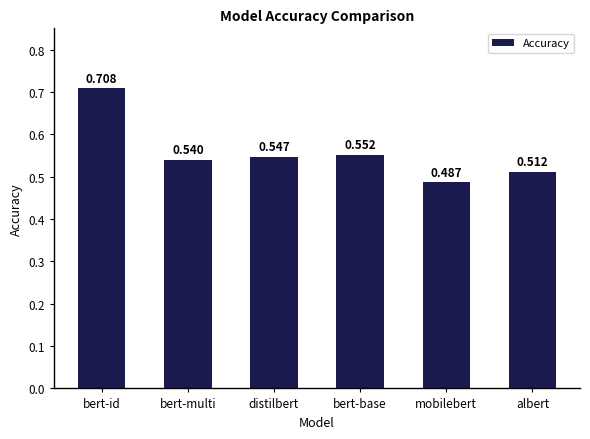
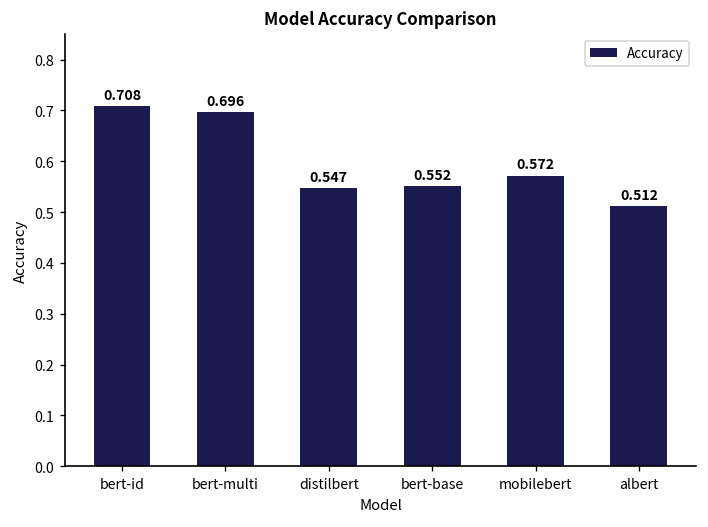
bert-multi: 0.540 -> 0.696
mobilebert: 0.487 -> 0.572
